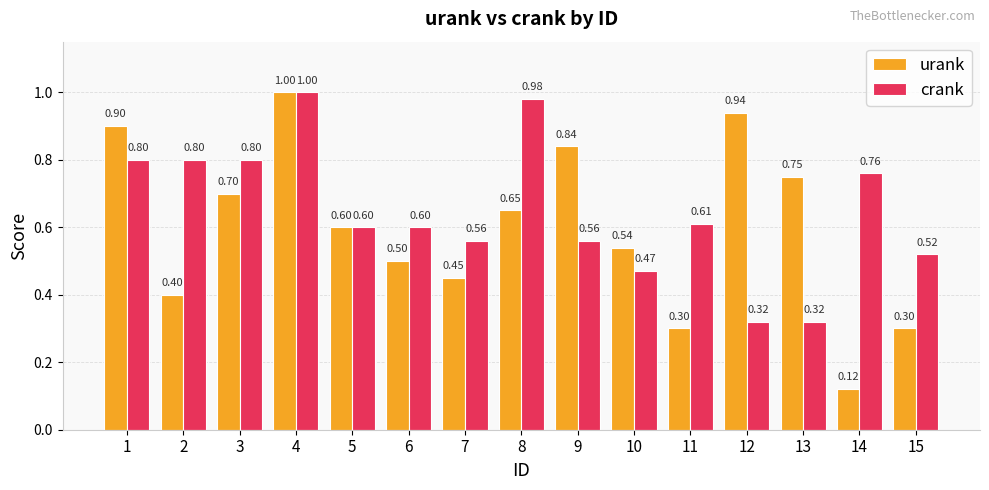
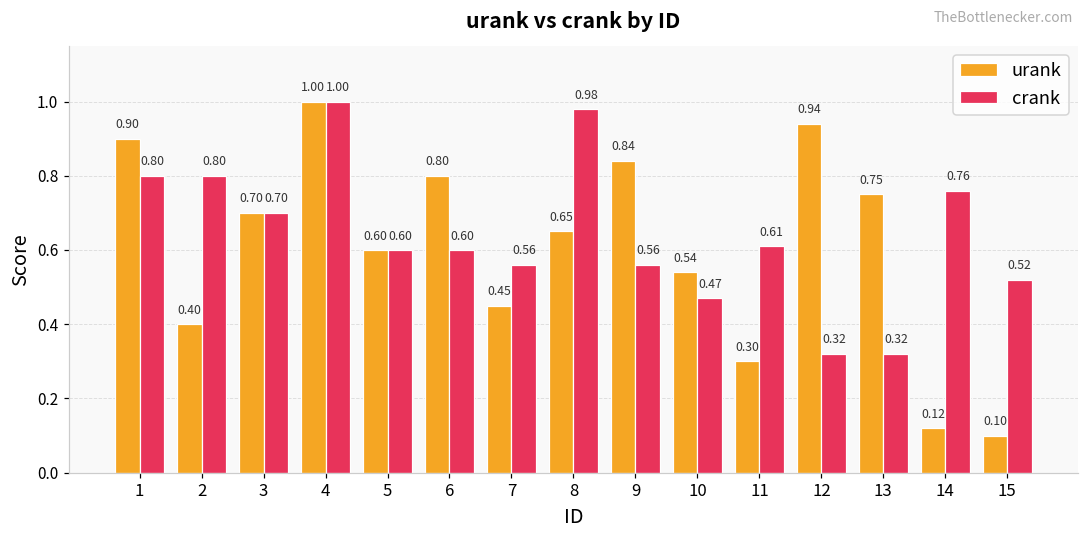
crank, 3: 0.80 -> 0.70
urank, 6: 0.50 -> 0.80
urank, 15: 0.30 -> 0.10
